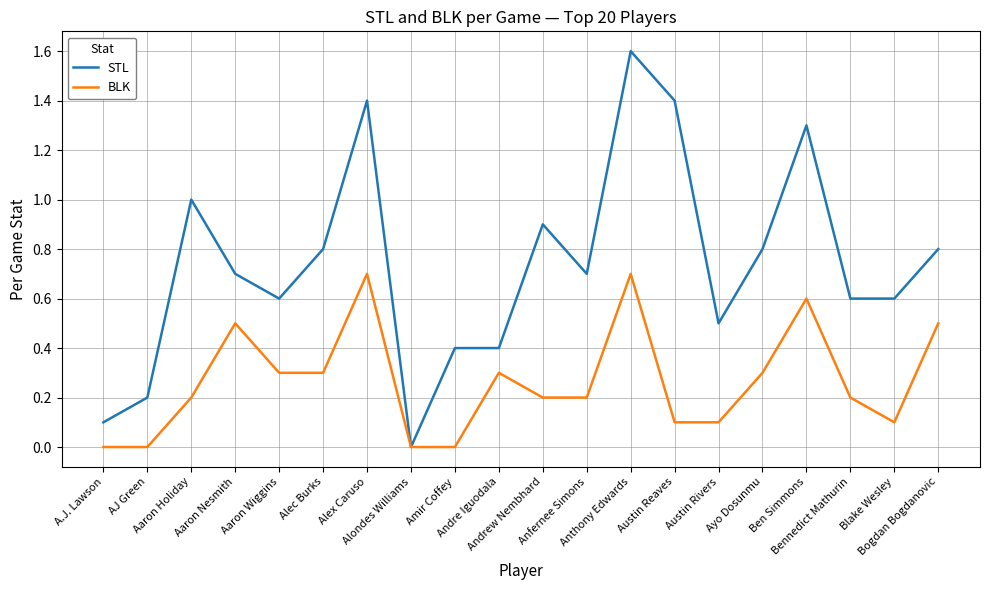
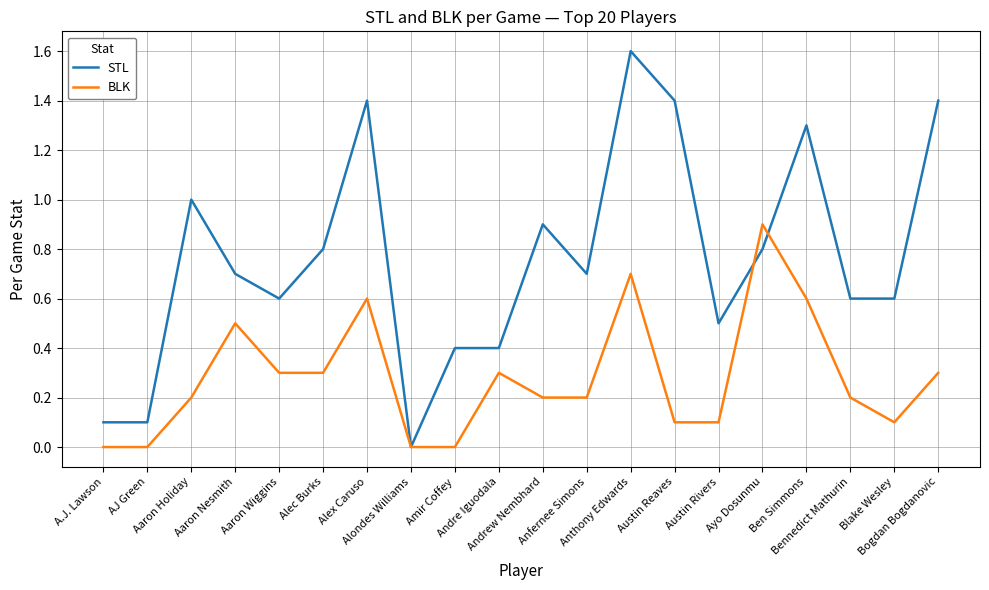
STL, AJ Green: 0.2 -> 0.1
BLK, Alex Caruso: 0.7 -> 0.6
BLK, Ayo Dosunmu: 0.3 -> 0.9
STL, Bogdan Bogdanovic: 0.8 -> 1.4
BLK, Bogdan Bogdanovic: 0.5 -> 0.3
